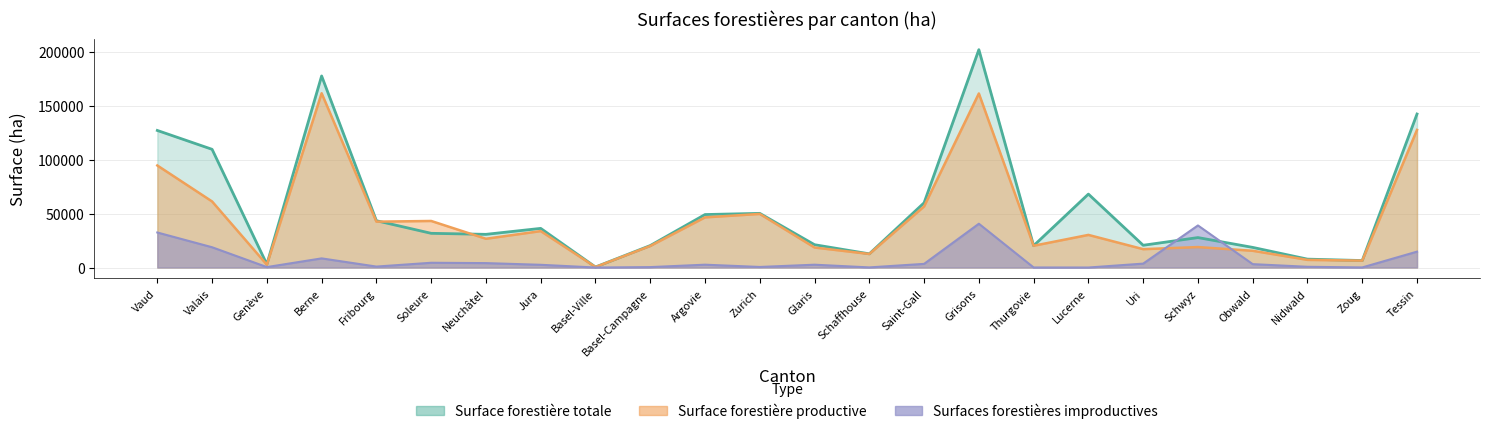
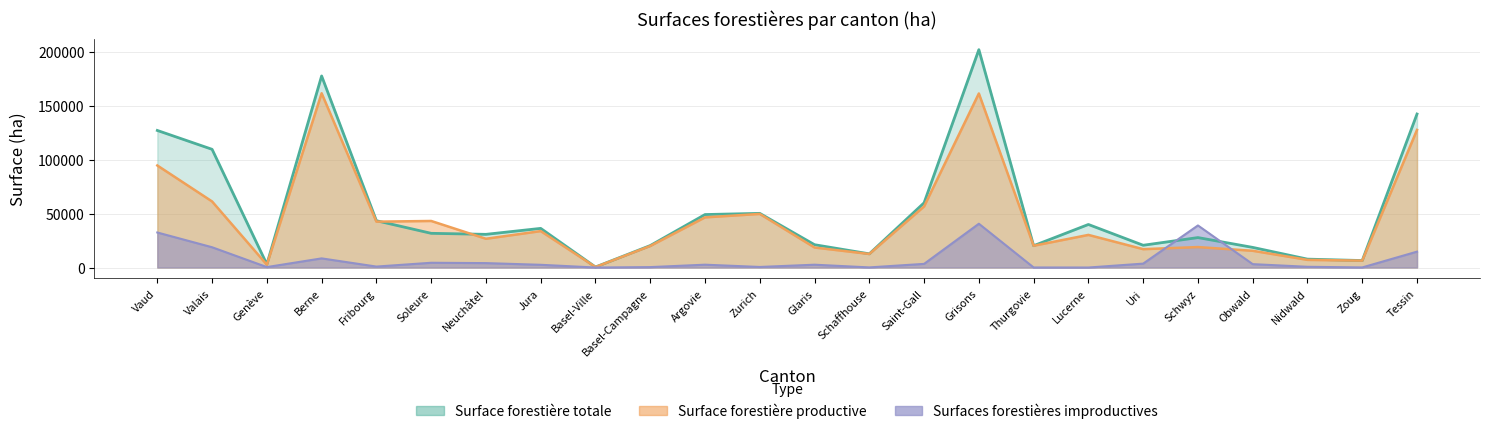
Surface forestière totale, Lucerne: 68000 -> 40000
